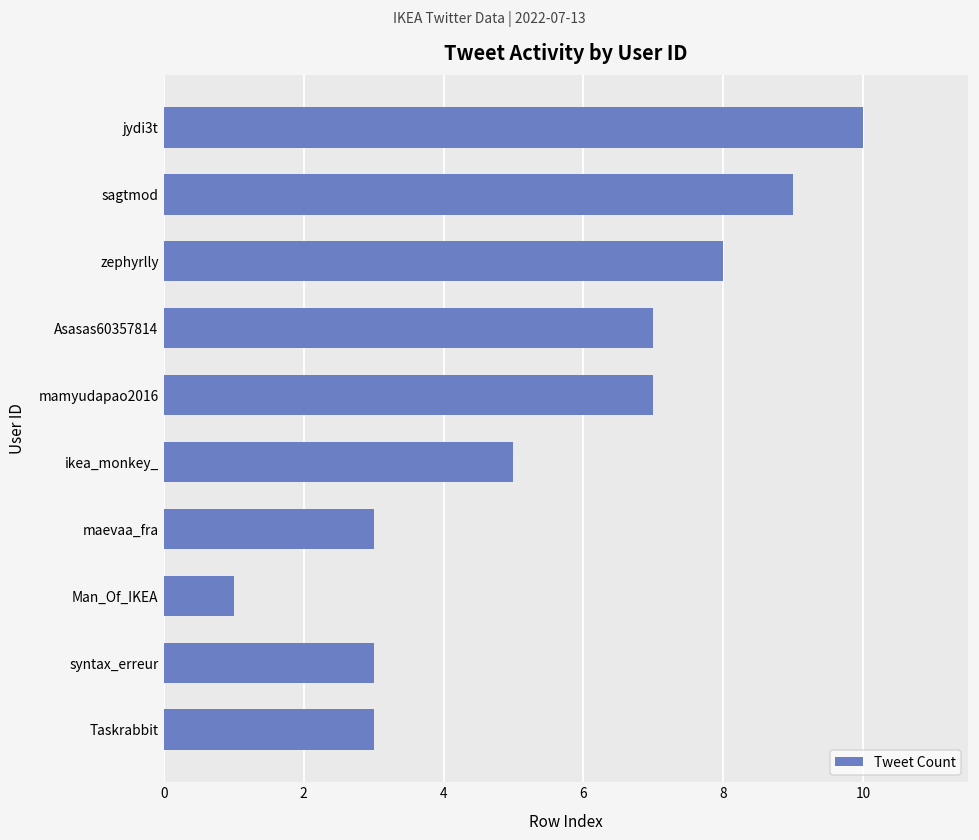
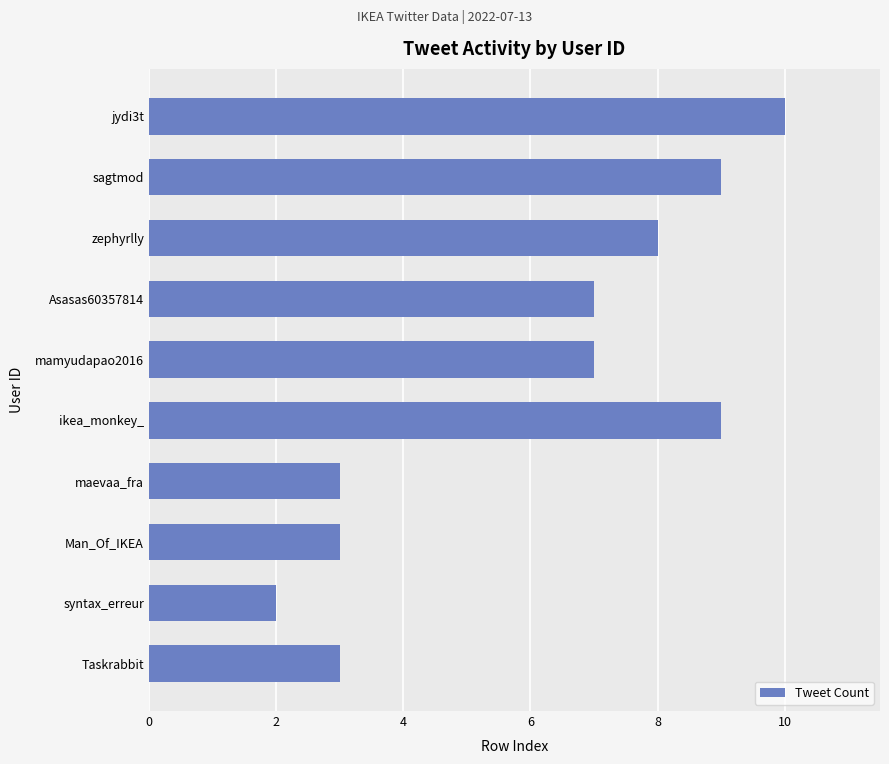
ikea_monkey_: 5 -> 9
Man_Of_IKEA: 1 -> 3
syntax_erreur: 3 -> 2
